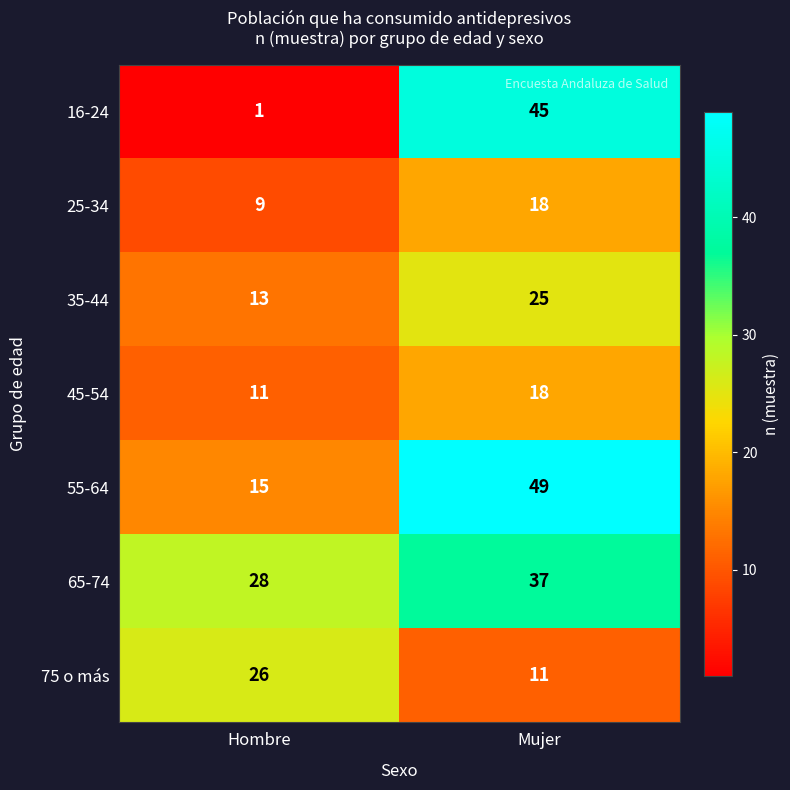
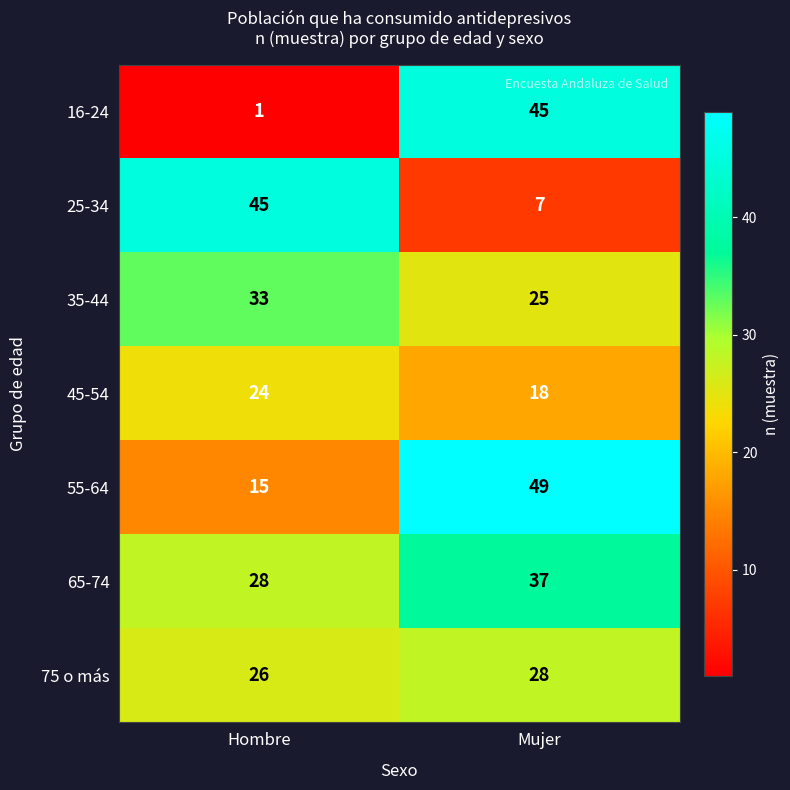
25-34, Hombre: 9 -> 45
25-34, Mujer: 18 -> 7
35-44, Hombre: 13 -> 33
45-54, Hombre: 11 -> 24
75 o más, Mujer: 11 -> 28
